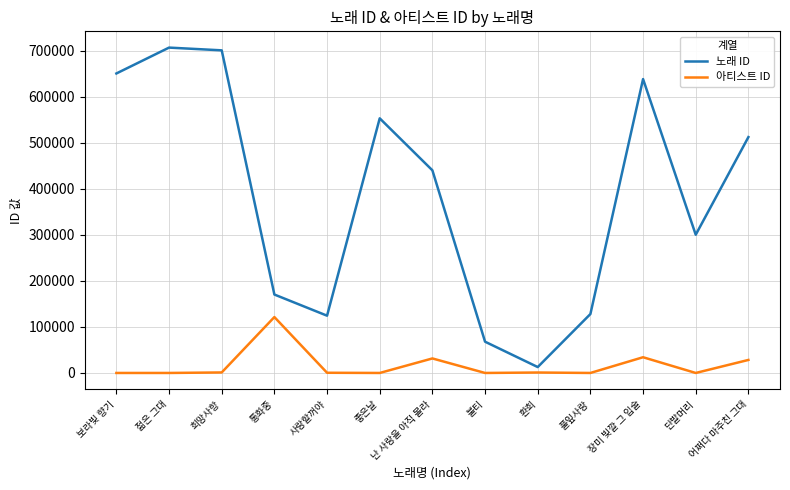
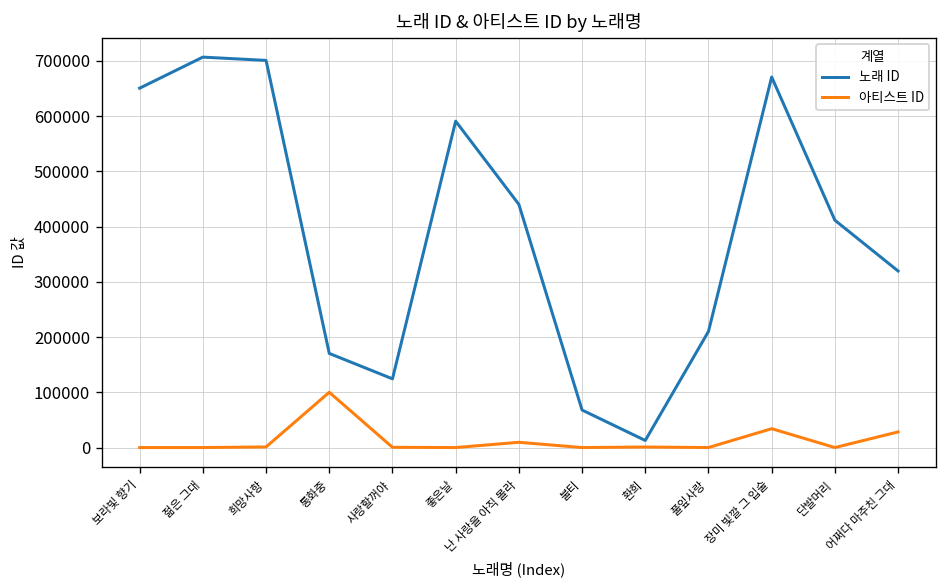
아티스트 ID, 통화중: 120000 -> 100000
노래 ID, 좋은날: 550000 -> 590000
아티스트 ID, 난 사랑을 아직 몰라: 30000 -> 10000
노래 ID, 풀잎사랑: 130000 -> 210000
노래 ID, 장미 빛깔 그 입술: 640000 -> 670000
노래 ID, 단발머리: 300000 -> 410000
노래 ID, 어쩌다 마주친 그대: 510000 -> 320000
